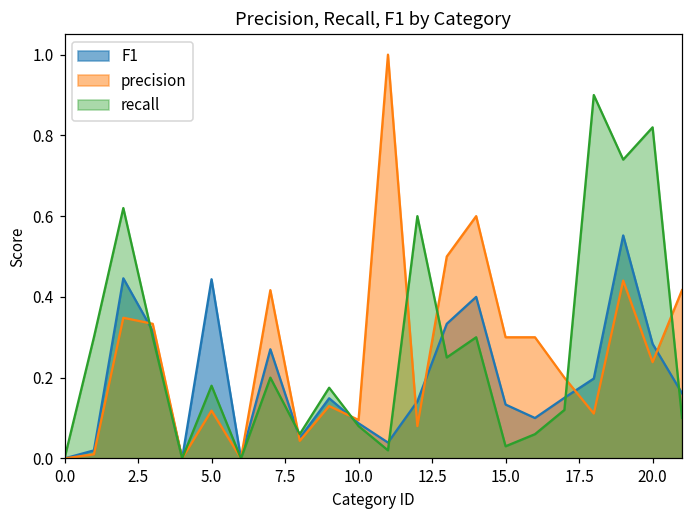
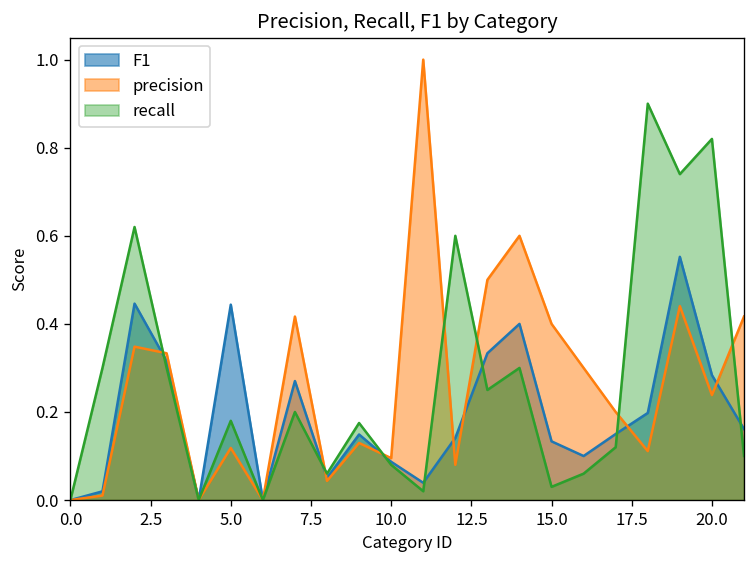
precision, 15.0: 0.3 -> 0.4
